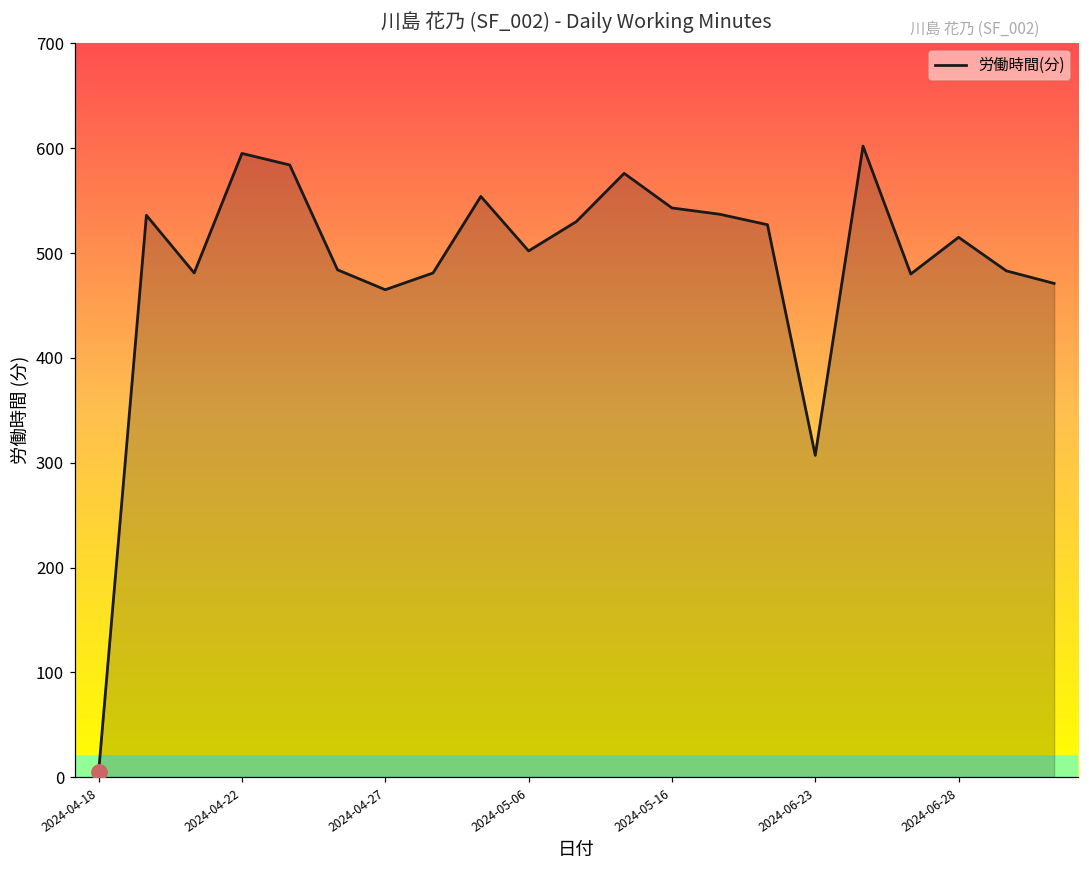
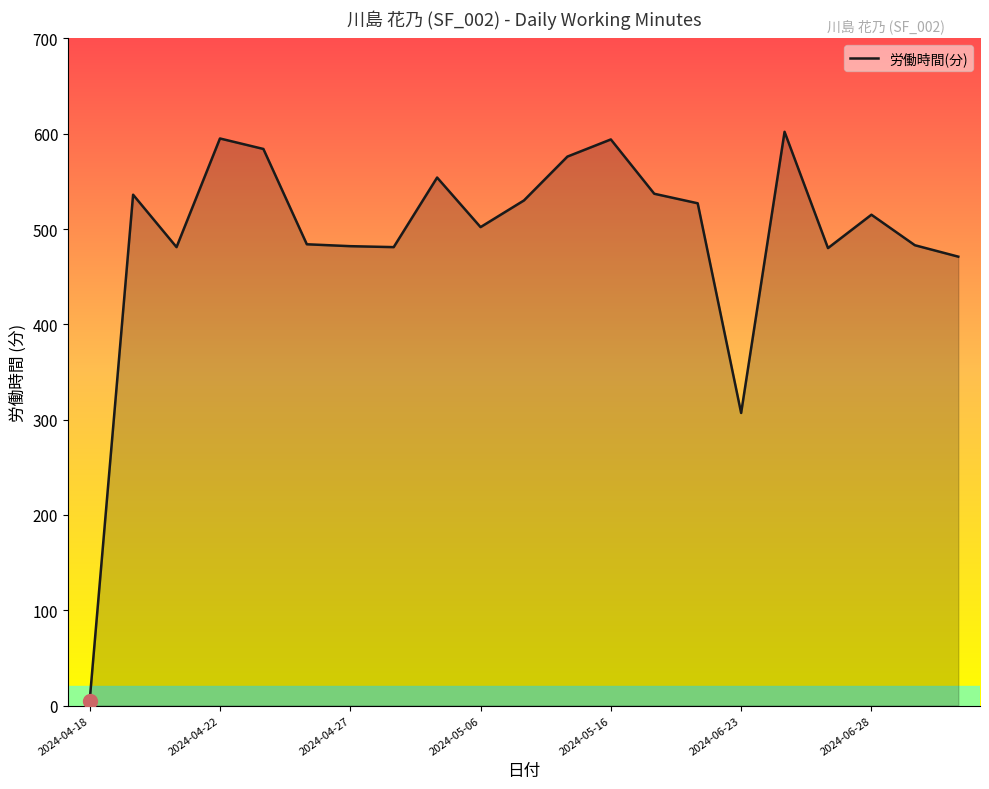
労働時間(分), 2024-04-27: 470 -> 480
労働時間(分), 2024-05-16: 540 -> 590
